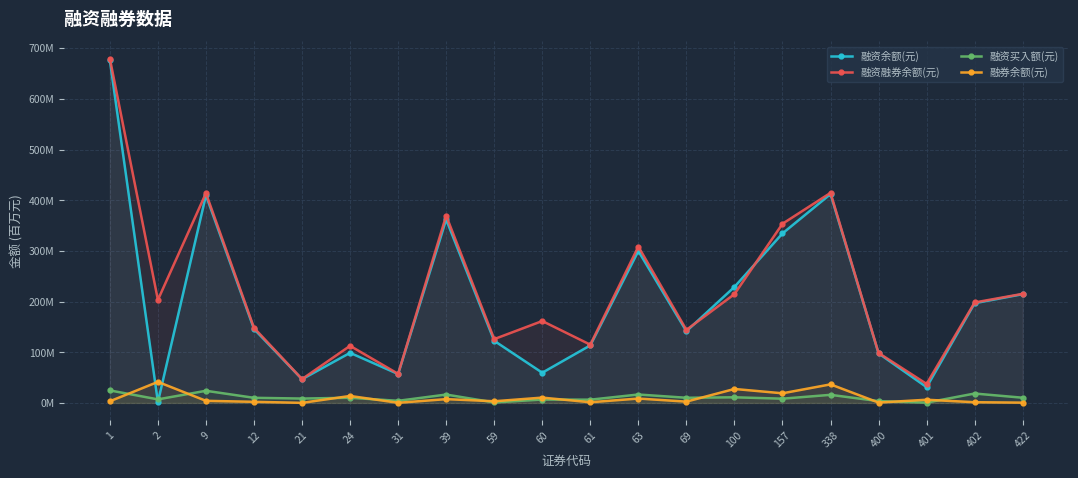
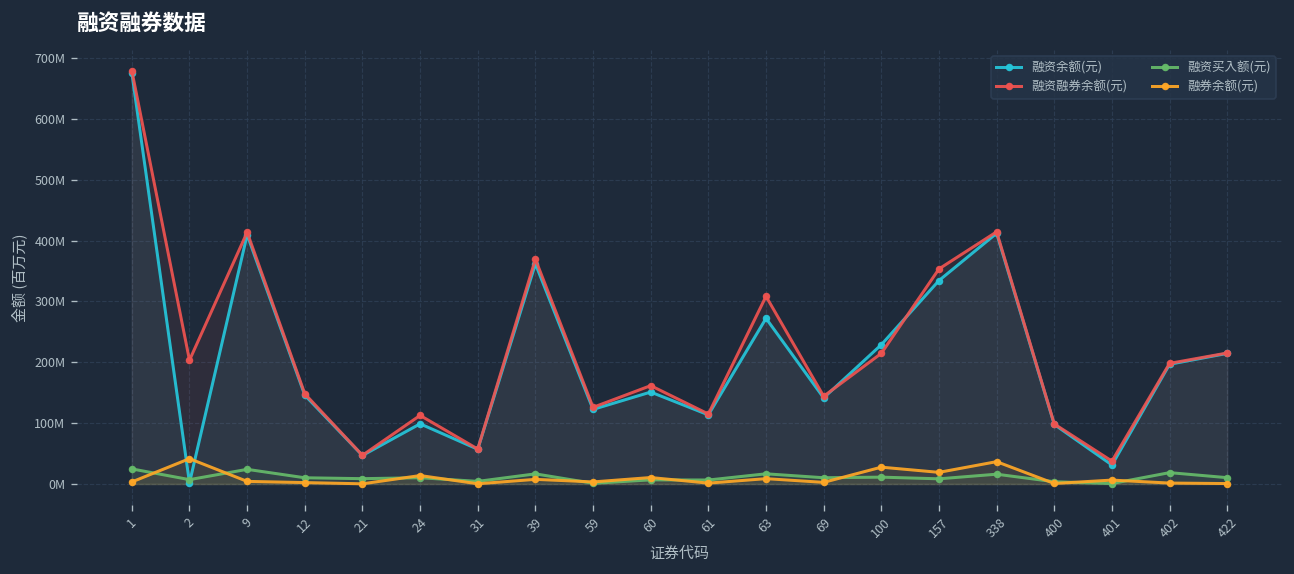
融资余额(元), 60: 60000000 -> 150000000
融资余额(元), 63: 300000000 -> 270000000
